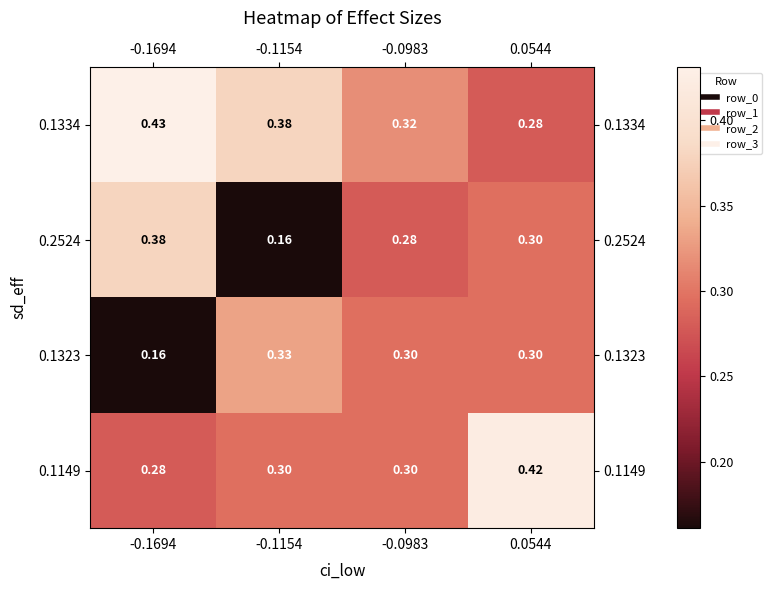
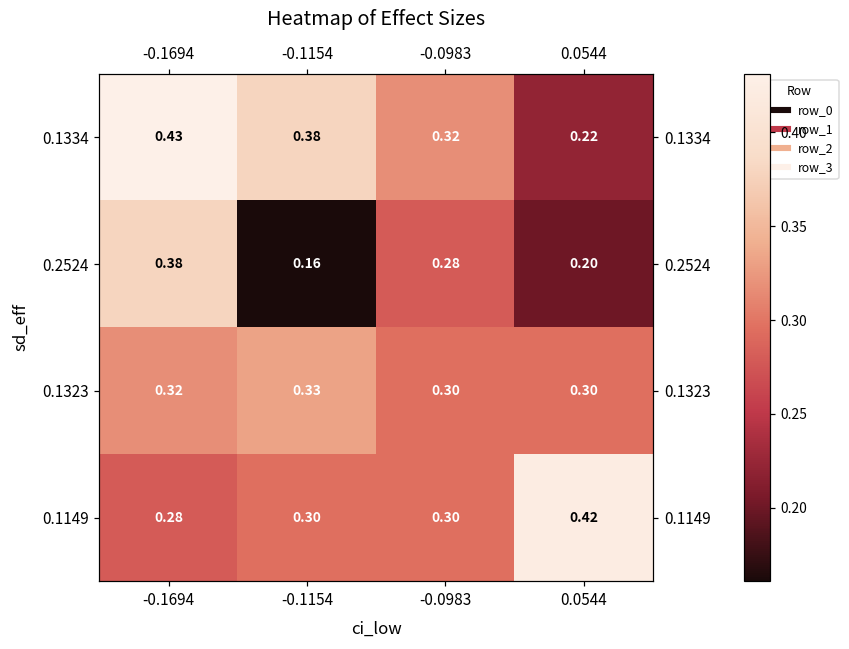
0.1334, 0.0544: 0.28 -> 0.22
0.2524, 0.0544: 0.30 -> 0.20
0.1323, -0.1694: 0.16 -> 0.32
